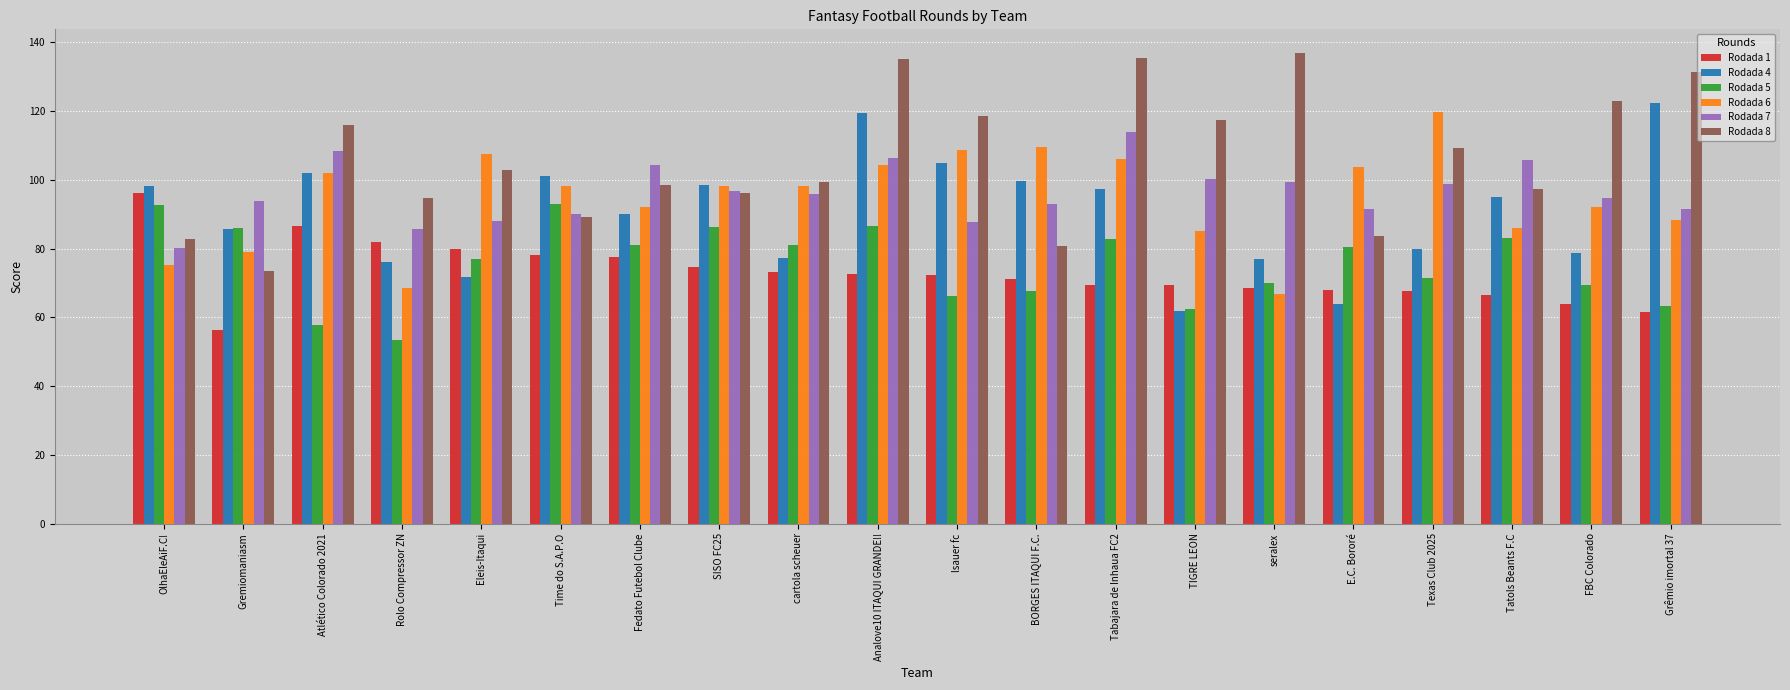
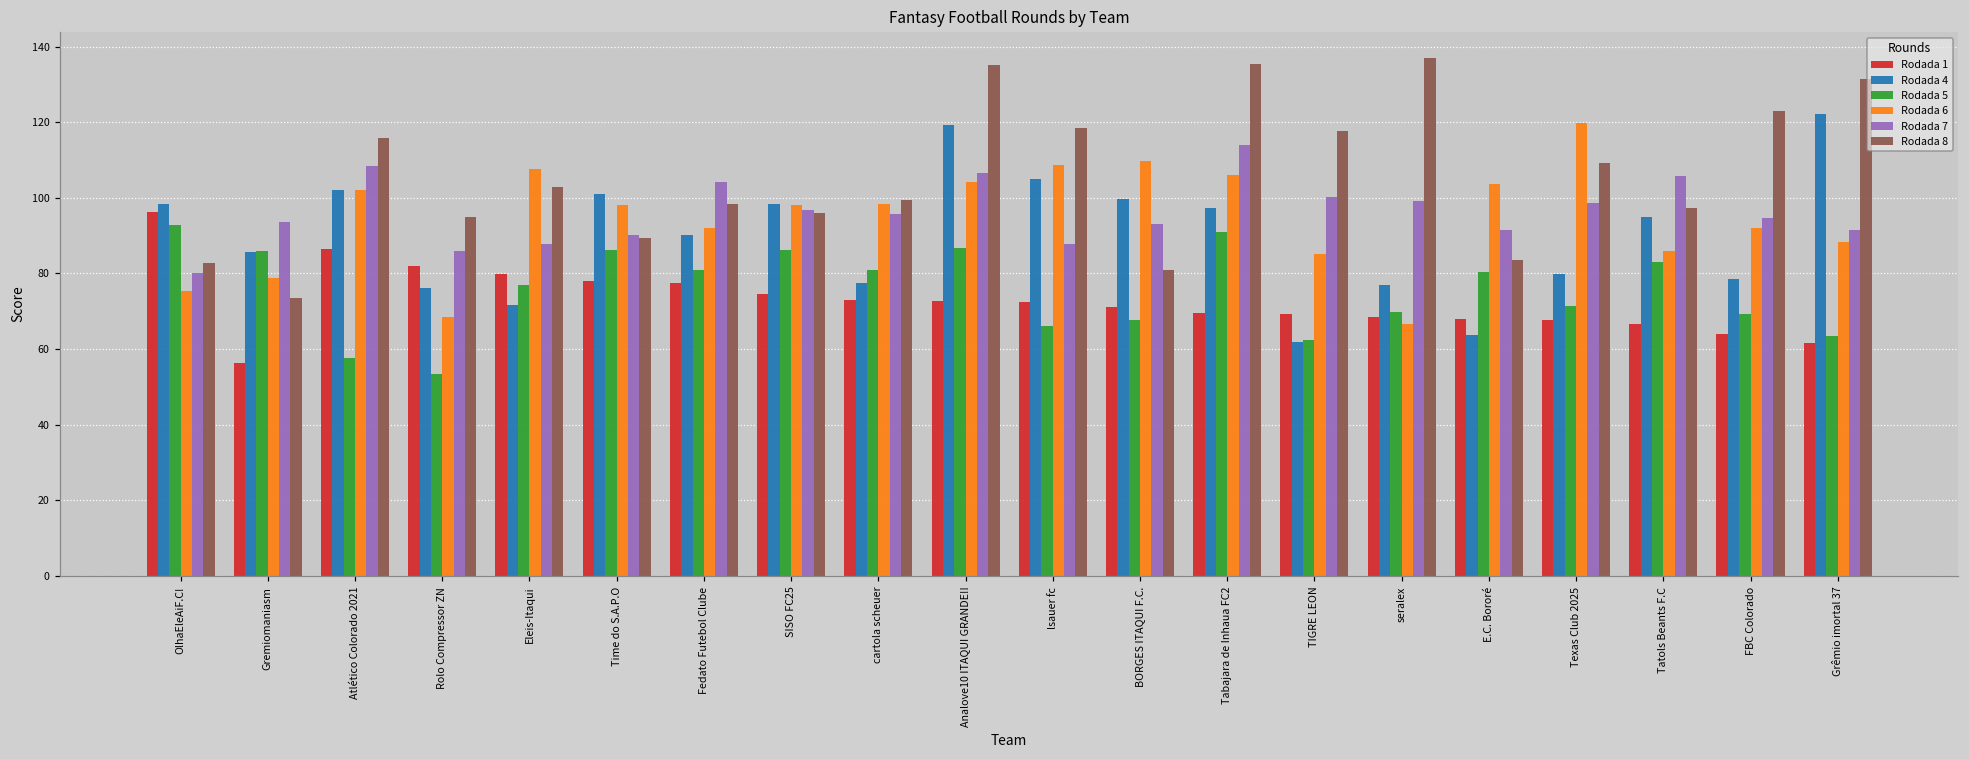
Rodada 5, Time do S.A.P.O: 93 -> 86
Rodada 5, Tabajara de Inhaua FC2: 83 -> 91
